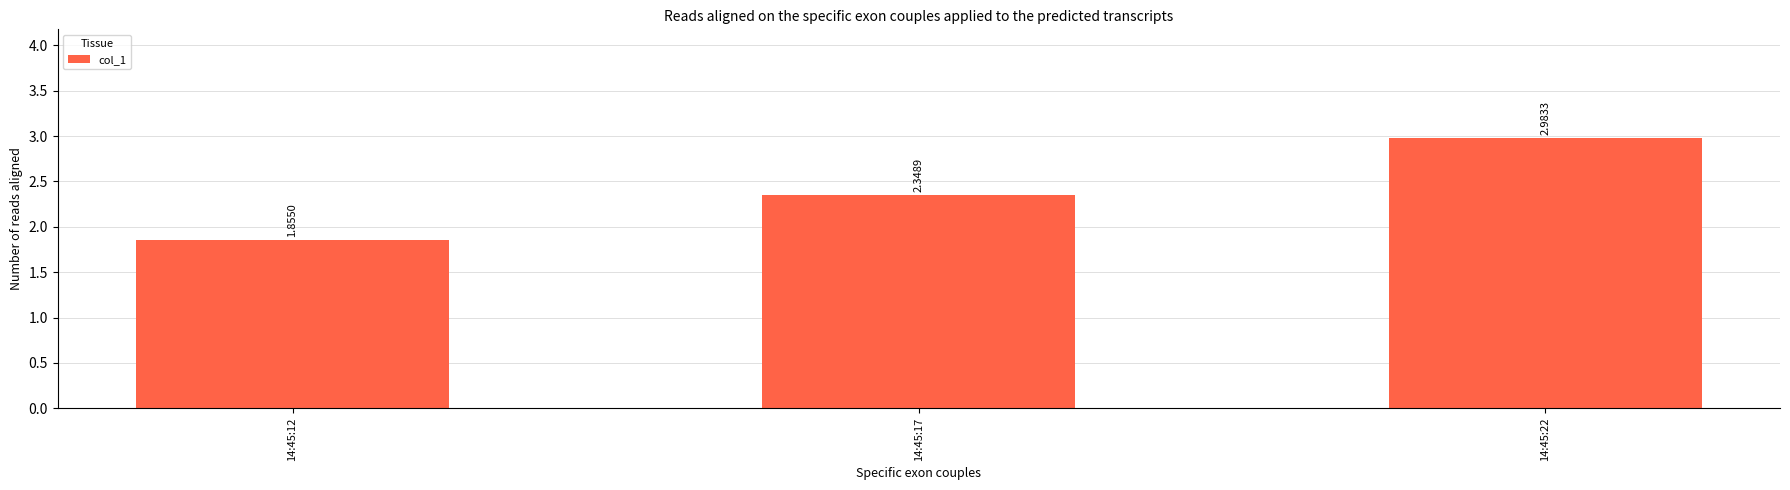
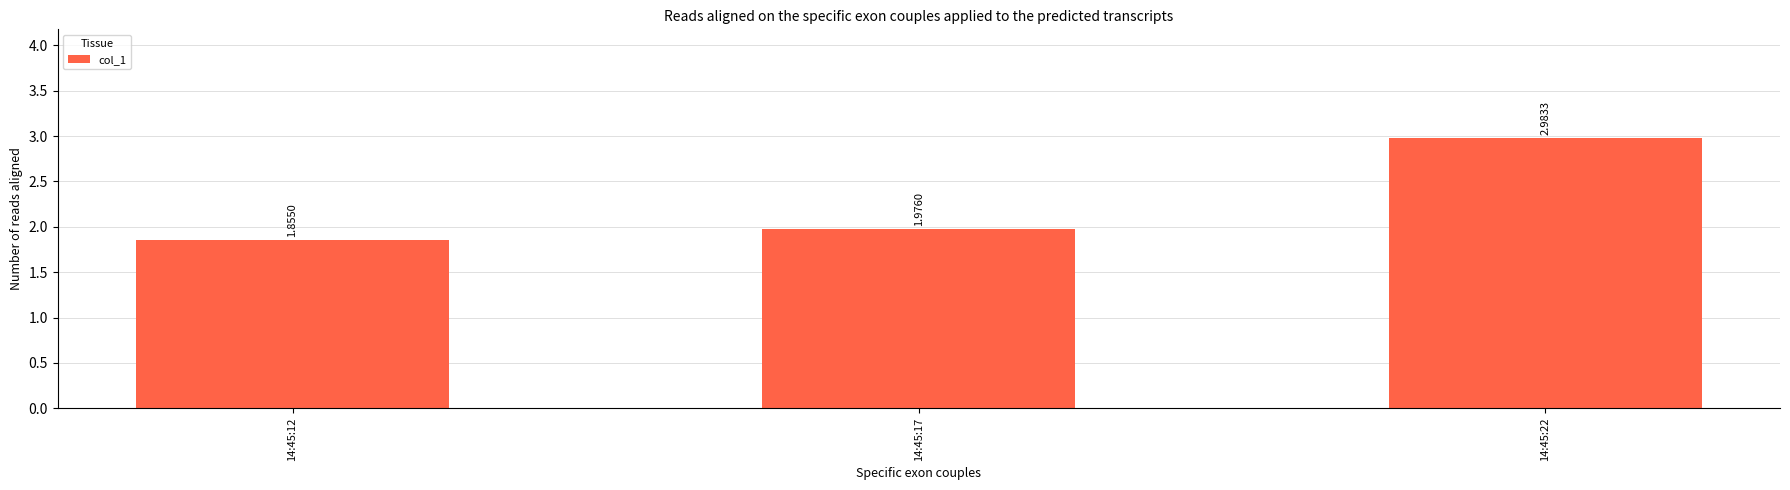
14:45:17: 2.3489 -> 1.9760
